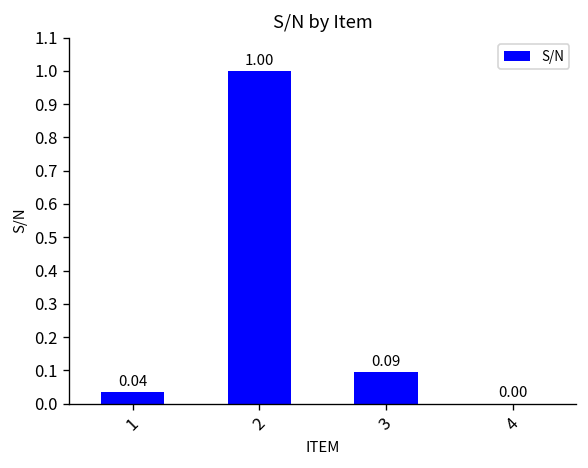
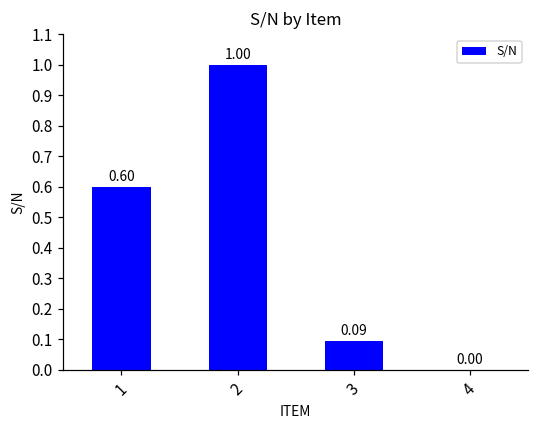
1: 0.04 -> 0.60
